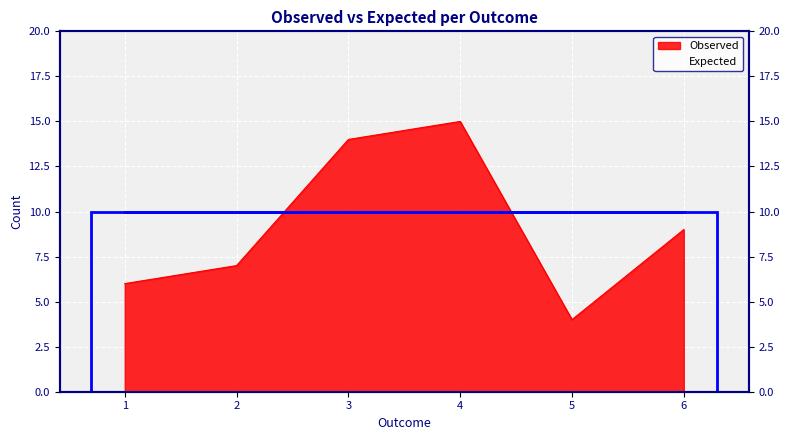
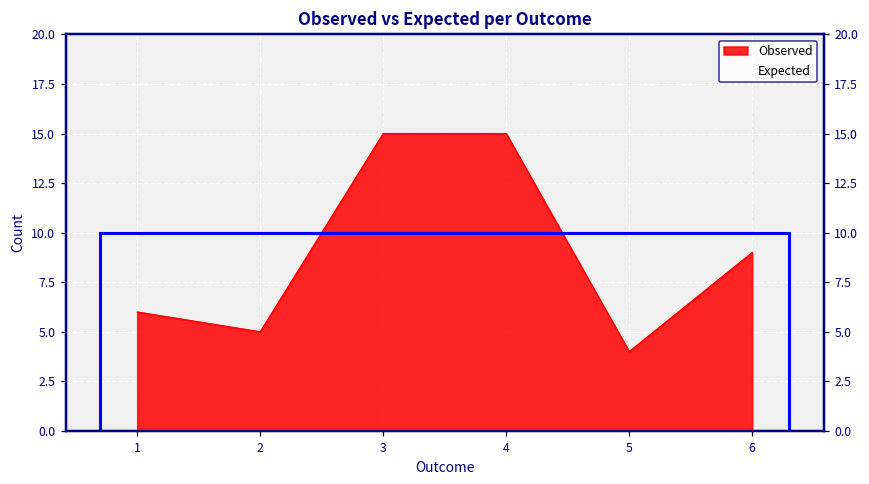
Observed, 2: 7 -> 5
Observed, 3: 14 -> 15
